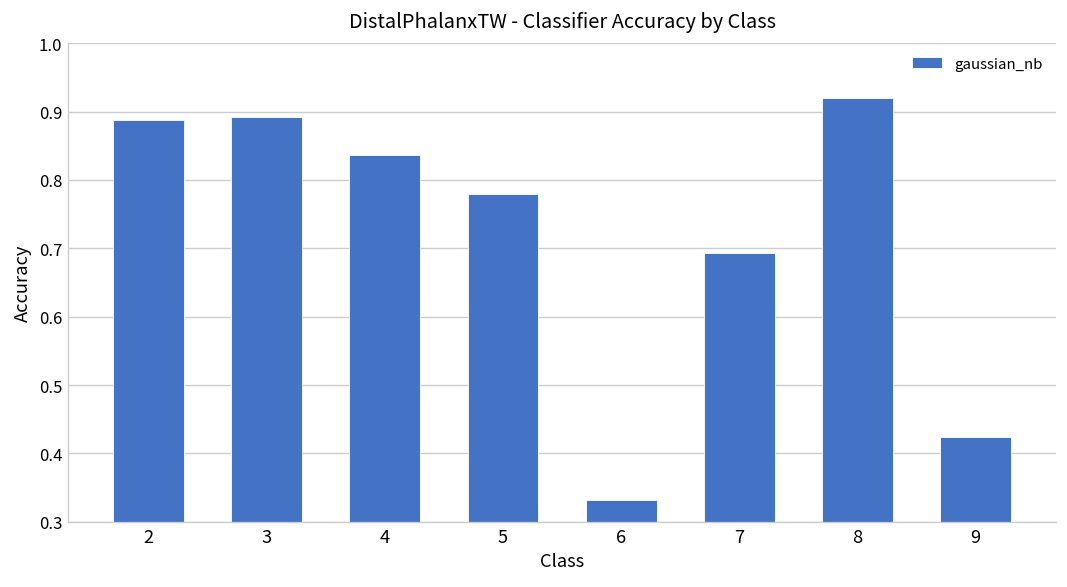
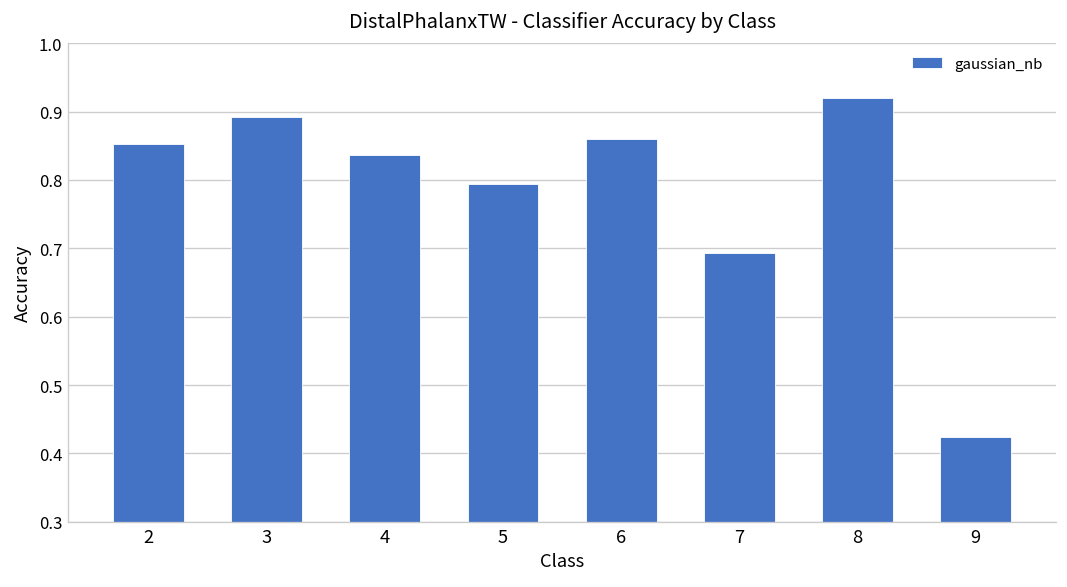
2: 0.89 -> 0.85
5: 0.78 -> 0.79
6: 0.33 -> 0.86
